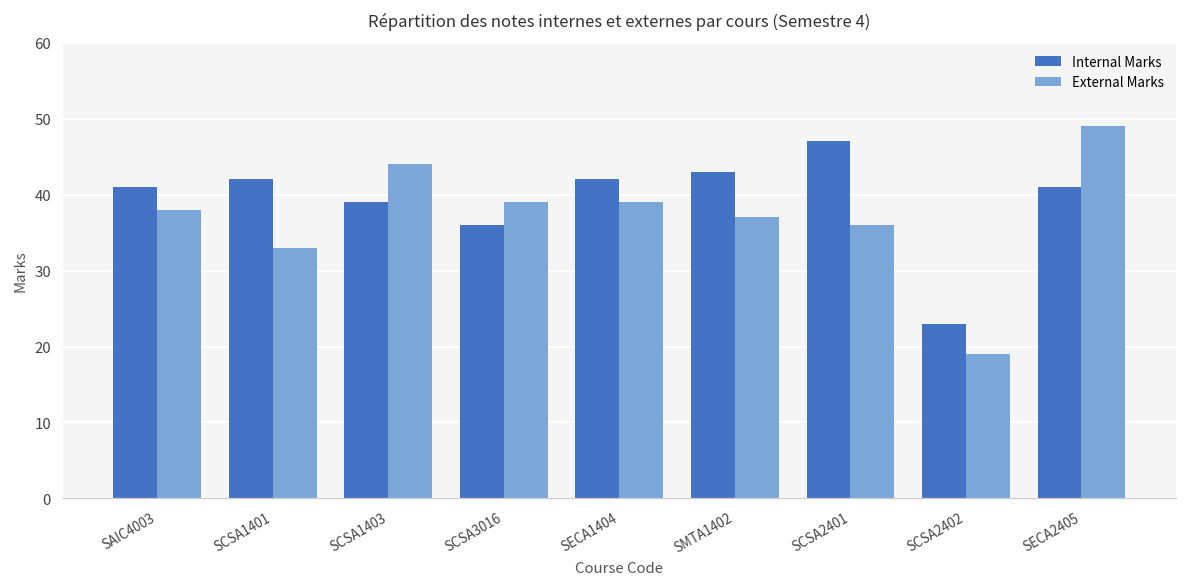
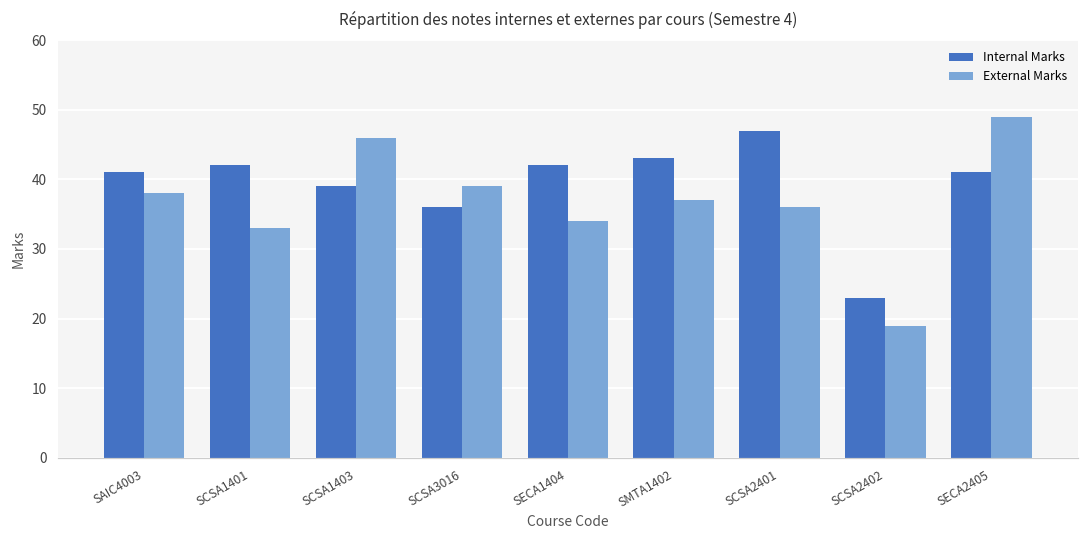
External Marks, SCSA1403: 44 -> 46
External Marks, SECA1404: 39 -> 34
